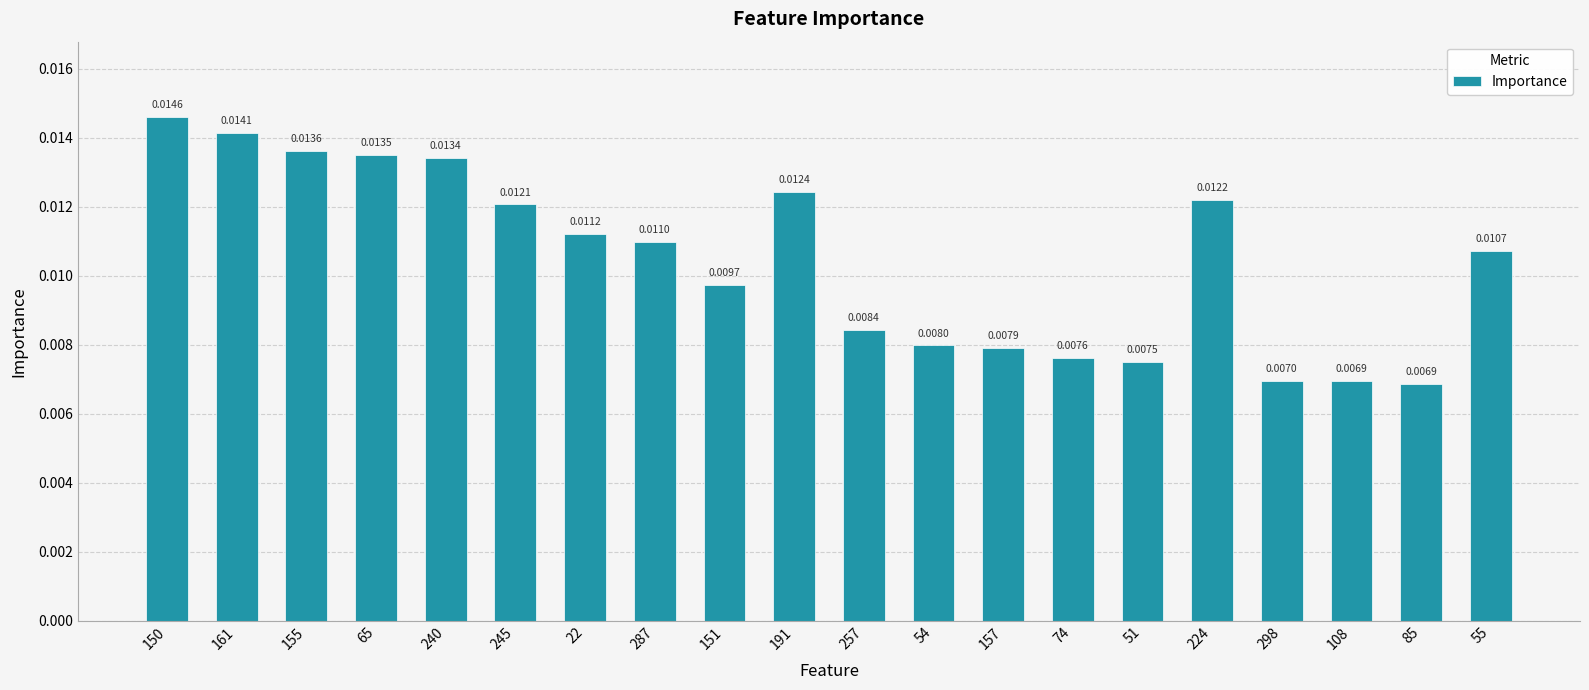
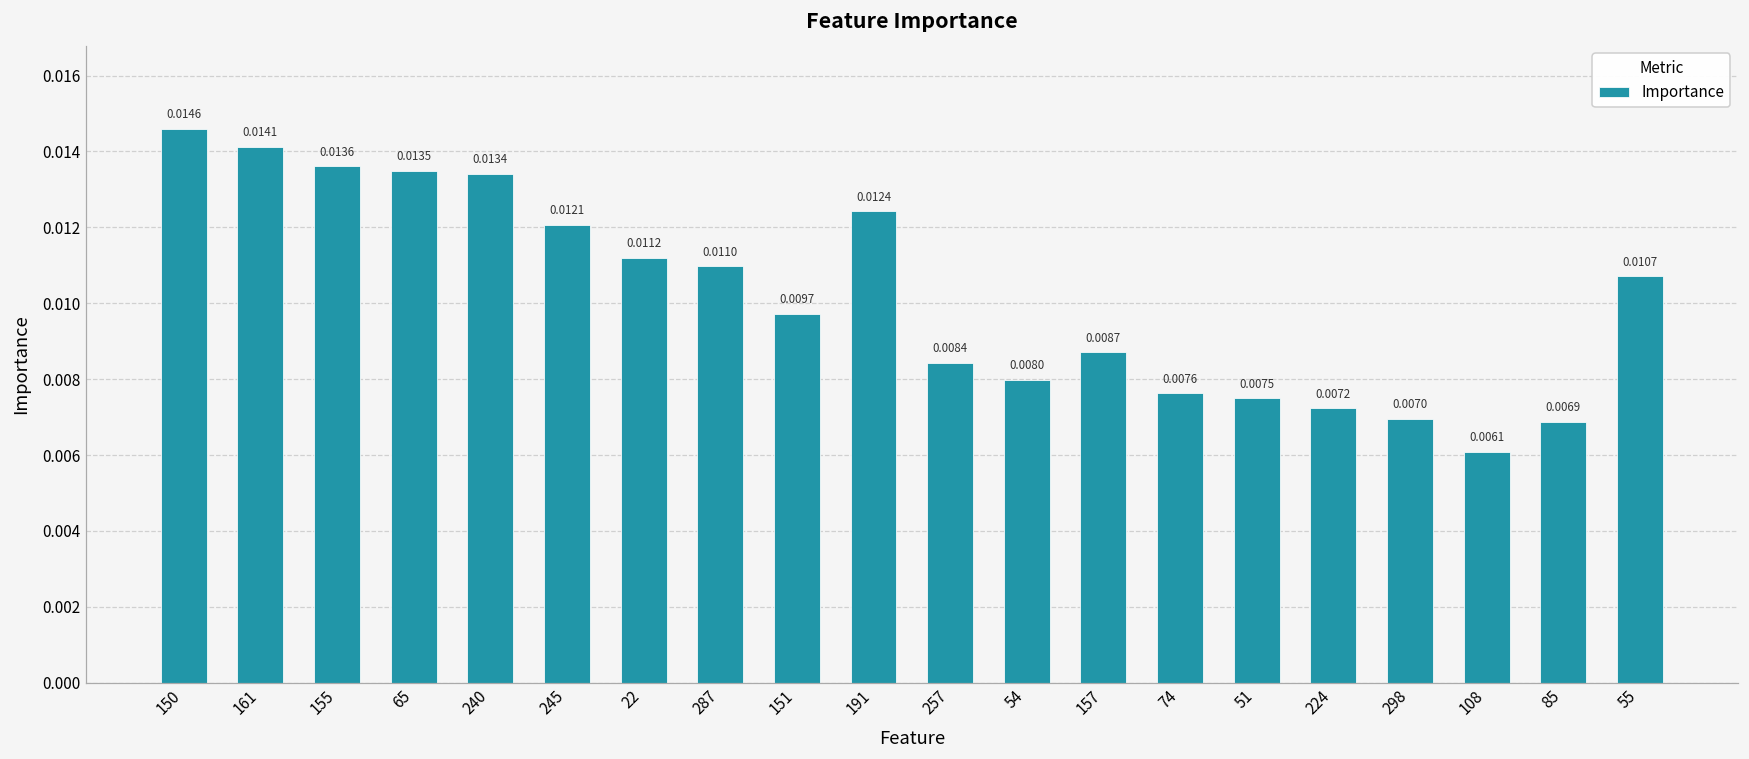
157: 0.0079 -> 0.0087
224: 0.0122 -> 0.0072
108: 0.0069 -> 0.0061
